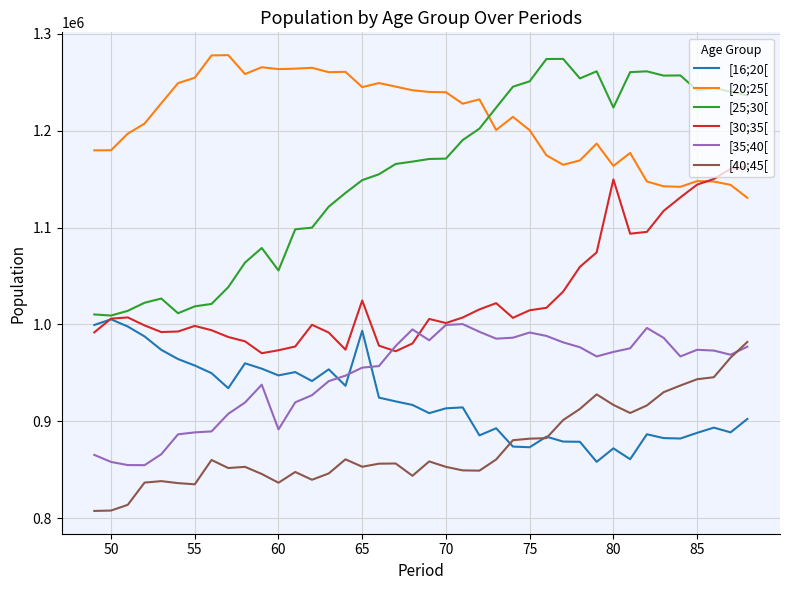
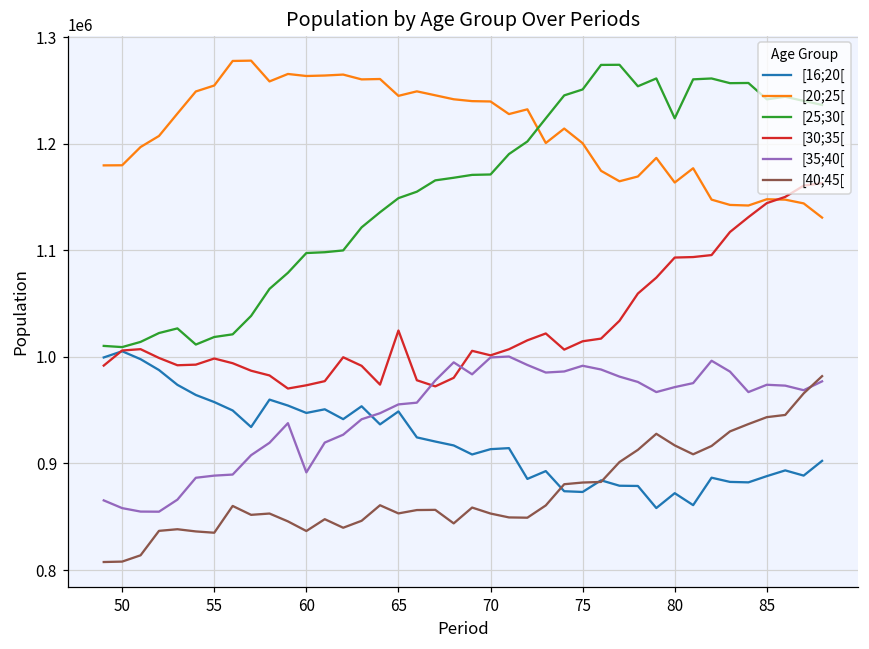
[25;30[, 60: 1060000 -> 1100000
[16;20[, 65: 990000 -> 950000
[30;35[, 80: 1150000 -> 1090000
